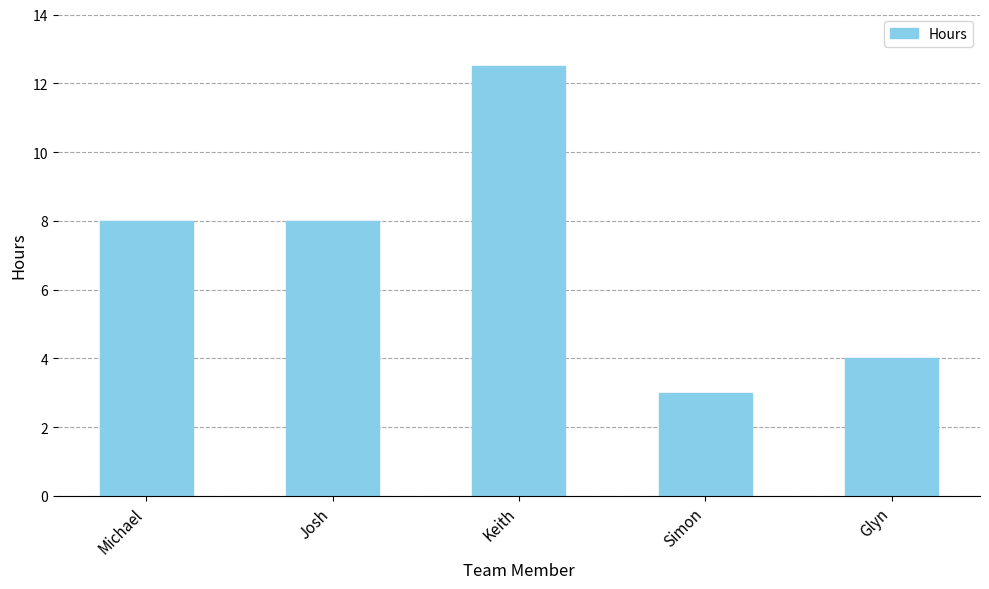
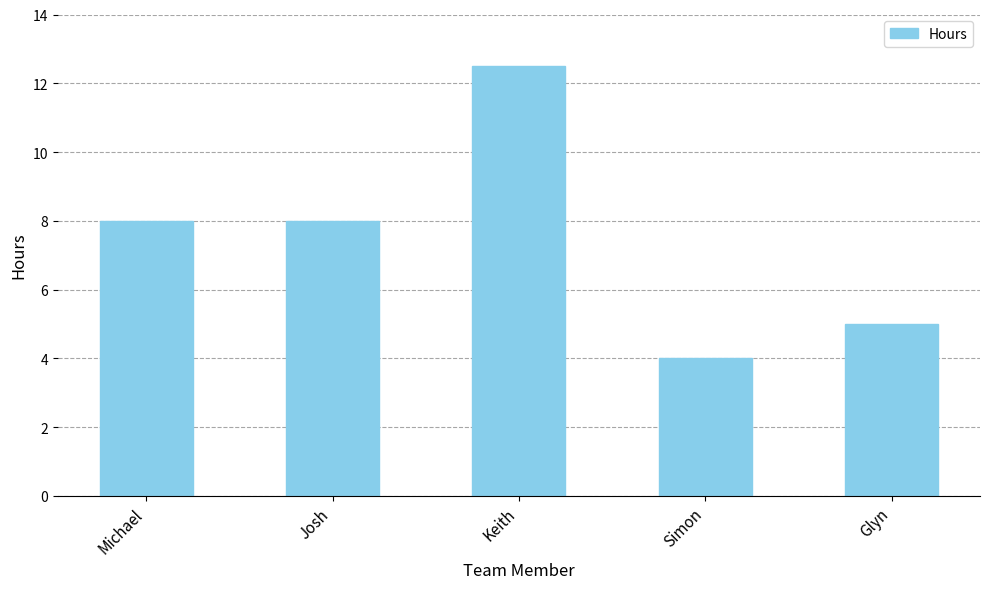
Simon: 3 -> 4
Glyn: 4 -> 5
